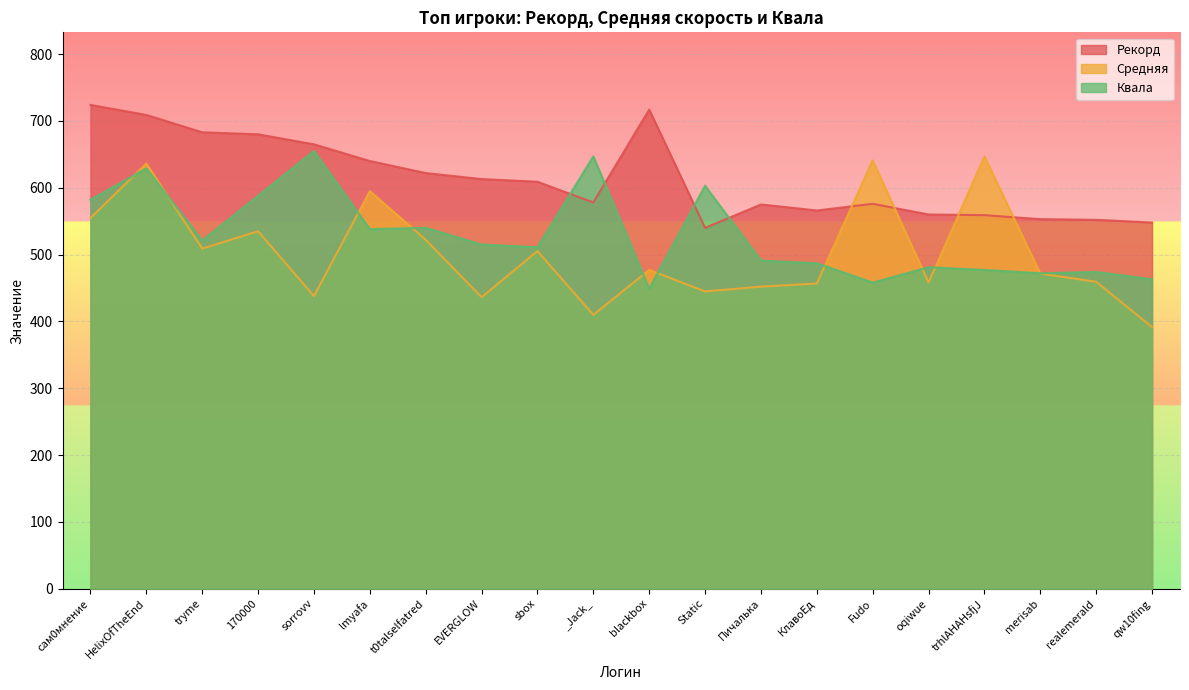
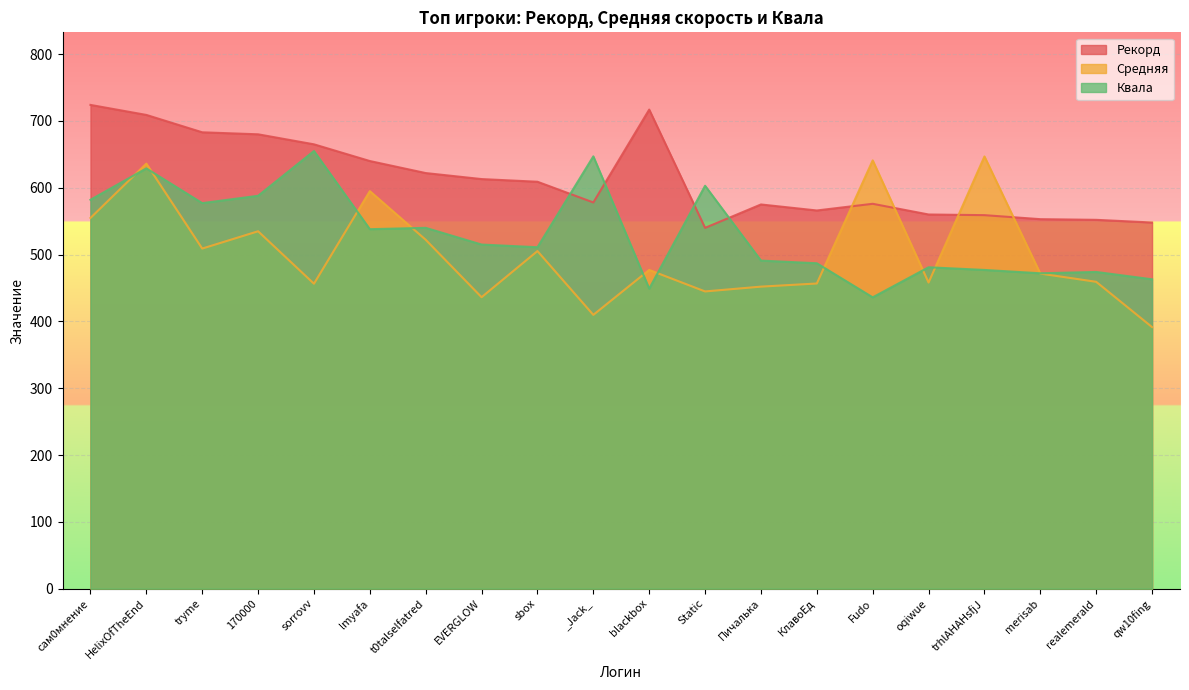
Квала, tryme: 520 -> 580
Средняя, sorrovv: 440 -> 460
Квала, Fudo: 460 -> 440
